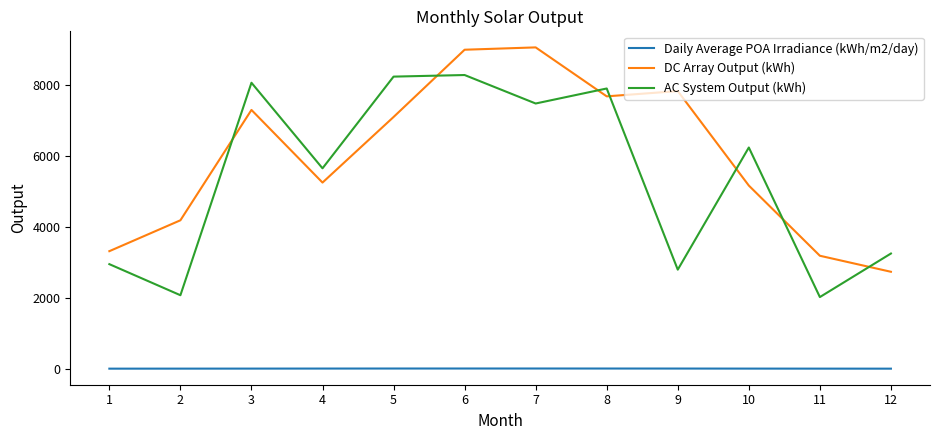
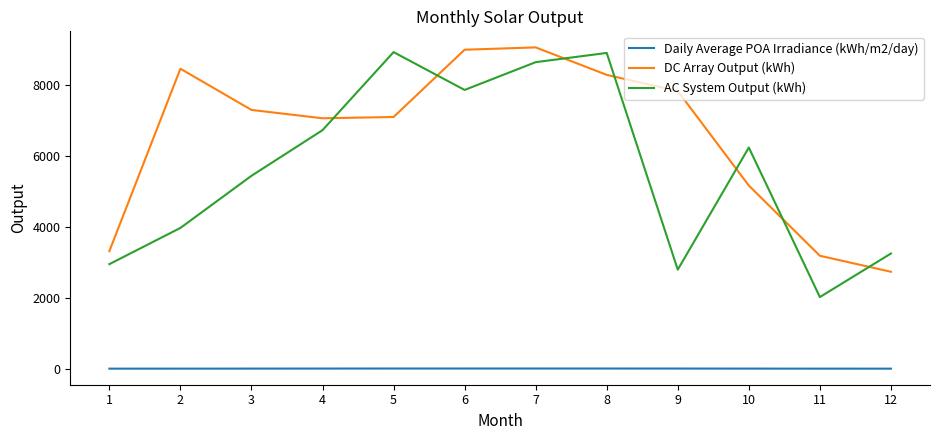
DC Array Output (kWh), 2: 4200 -> 8500
AC System Output (kWh), 2: 2100 -> 4000
AC System Output (kWh), 3: 8100 -> 5400
DC Array Output (kWh), 4: 5300 -> 7100
AC System Output (kWh), 4: 5700 -> 6700
AC System Output (kWh), 5: 8200 -> 8900
AC System Output (kWh), 6: 8300 -> 7900
AC System Output (kWh), 7: 7500 -> 8700
DC Array Output (kWh), 8: 7700 -> 8300
AC System Output (kWh), 8: 7900 -> 8900
